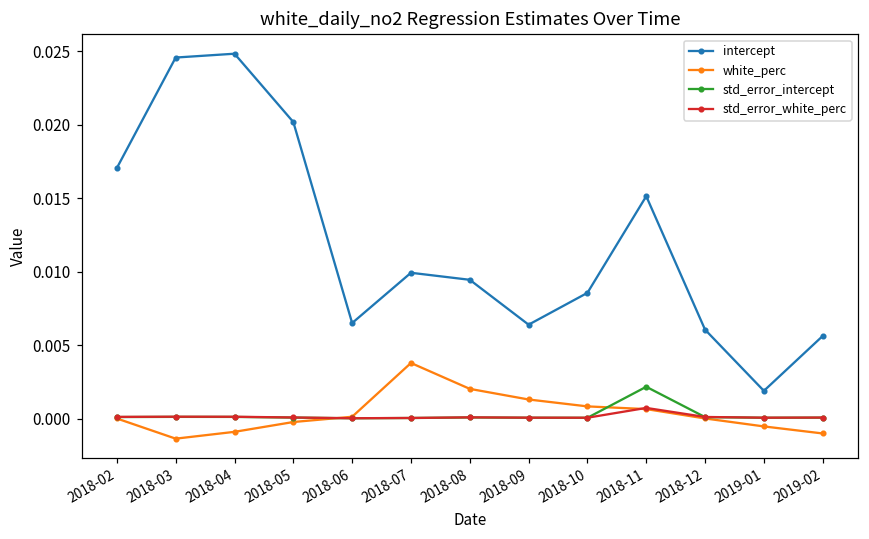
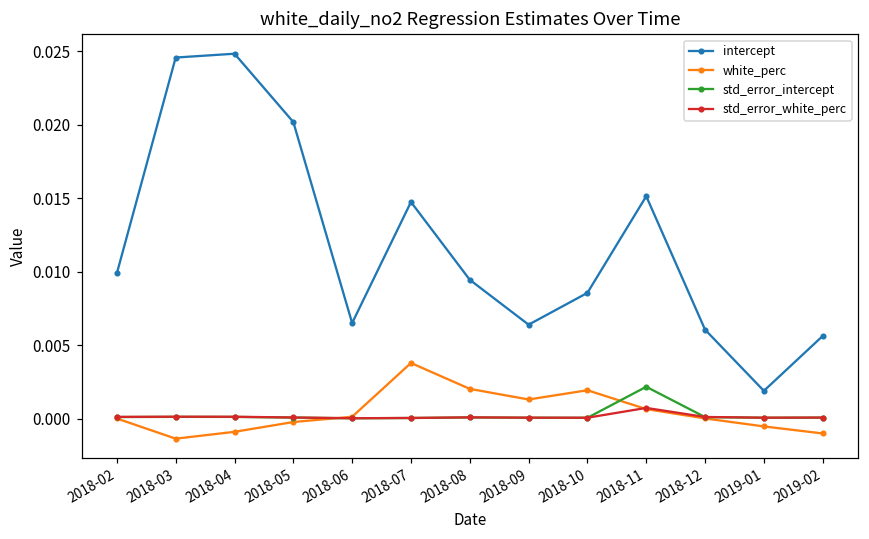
intercept, 2018-02: 0.0171 -> 0.0099
intercept, 2018-07: 0.0099 -> 0.0147
white_perc, 2018-10: 0.0008 -> 0.0019
